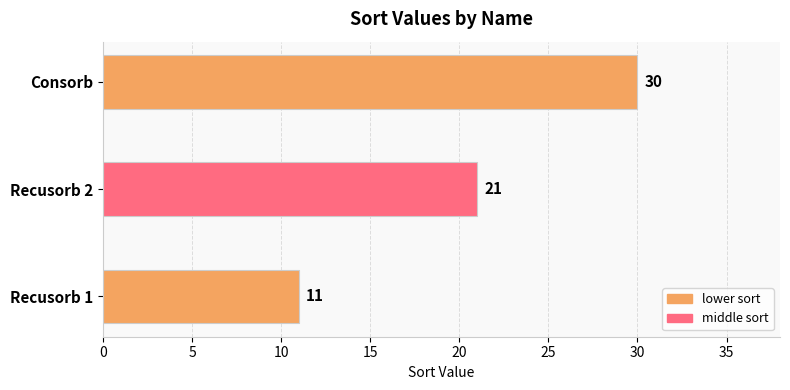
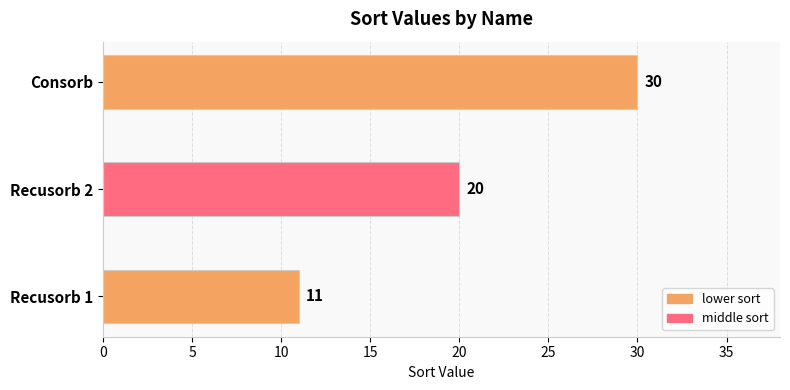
Recusorb 2: 21 -> 20
